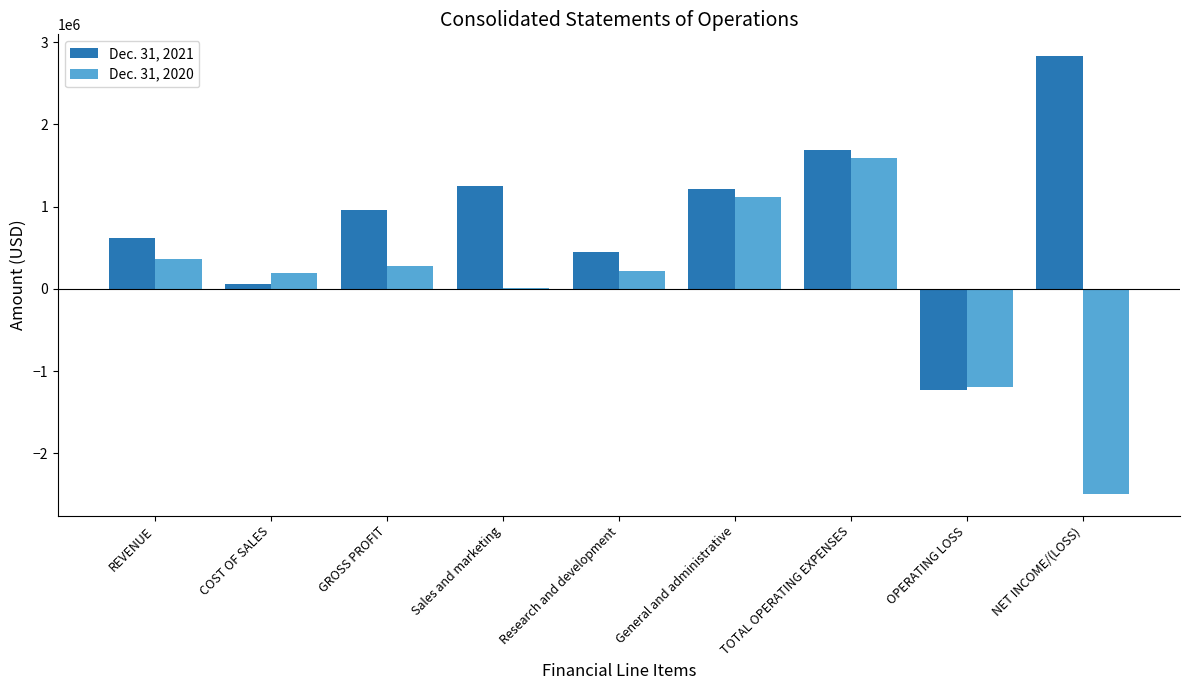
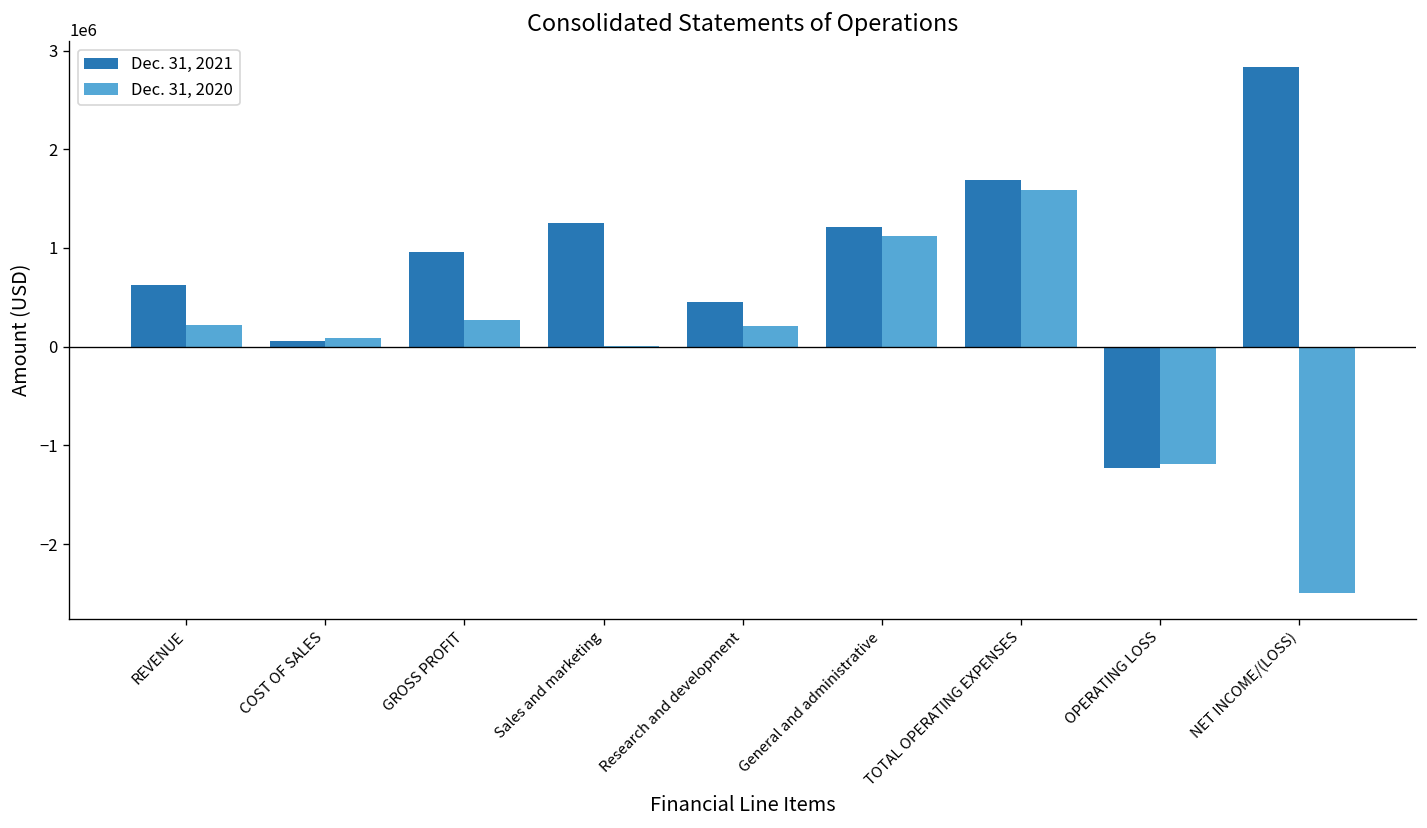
Dec. 31, 2020, REVENUE: 400000 -> 200000
Dec. 31, 2020, COST OF SALES: 200000 -> 100000
